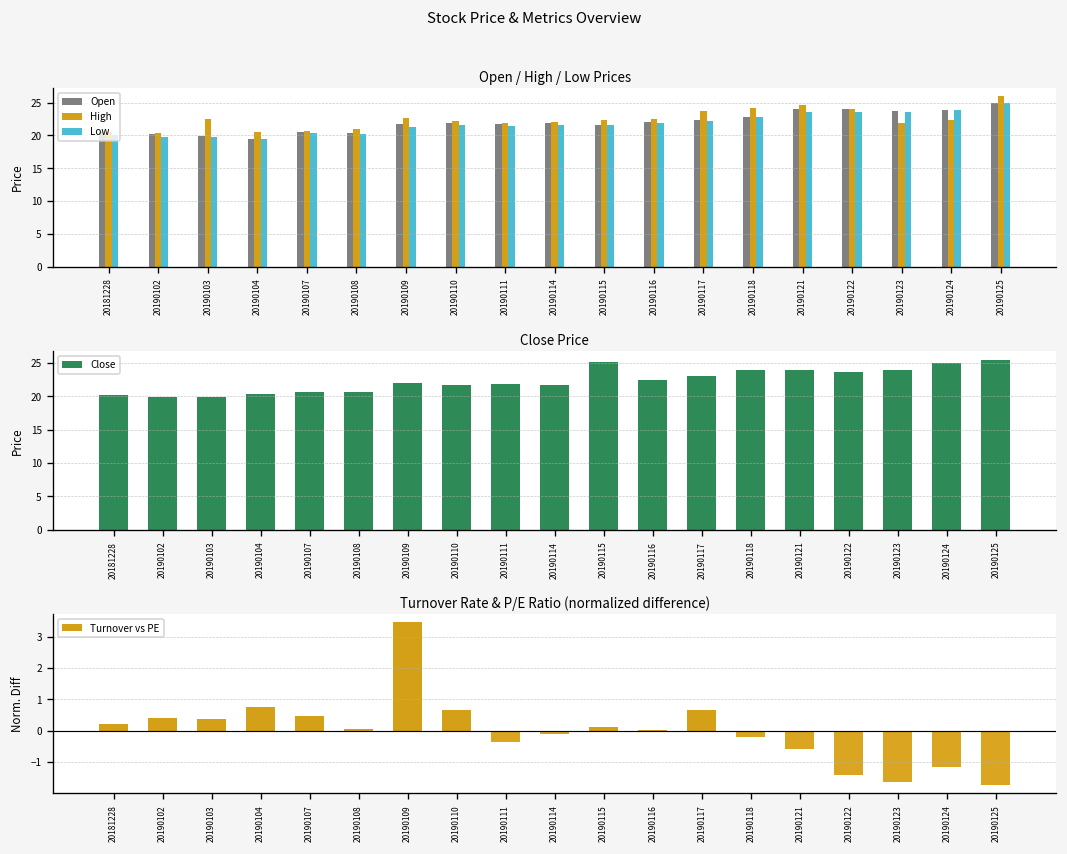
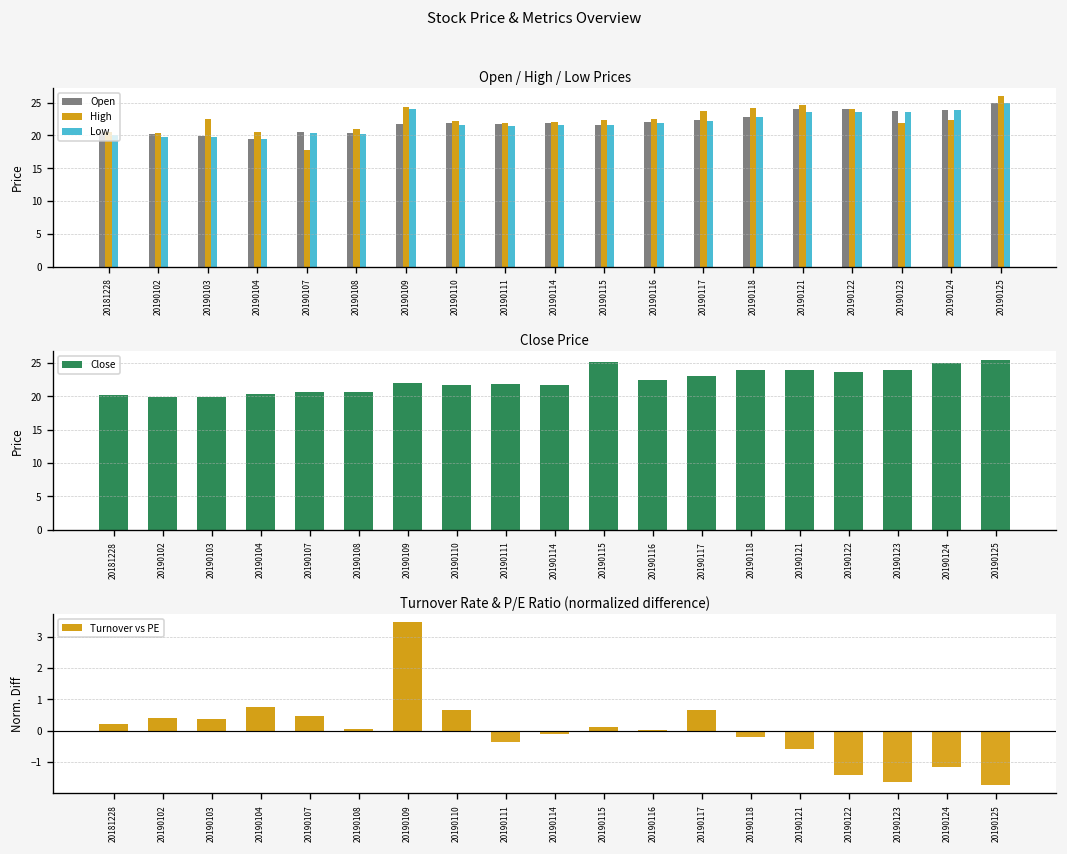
Open / High / Low Prices, High, 20190107: 21 -> 18
Open / High / Low Prices, High, 20190109: 23 -> 24
Open / High / Low Prices, Low, 20190109: 21 -> 24
